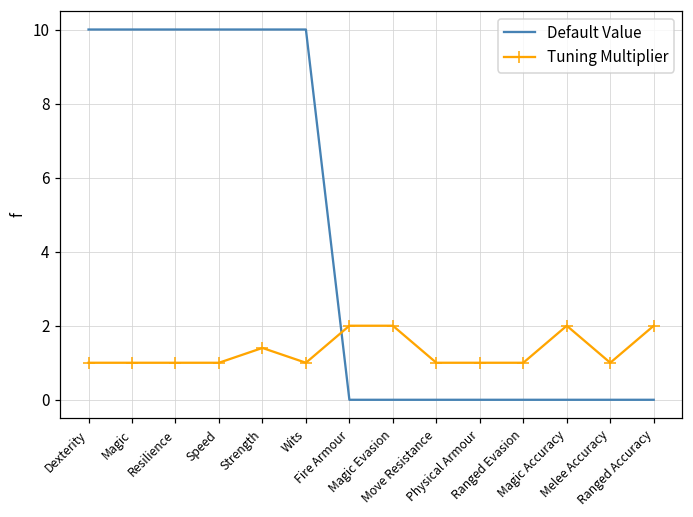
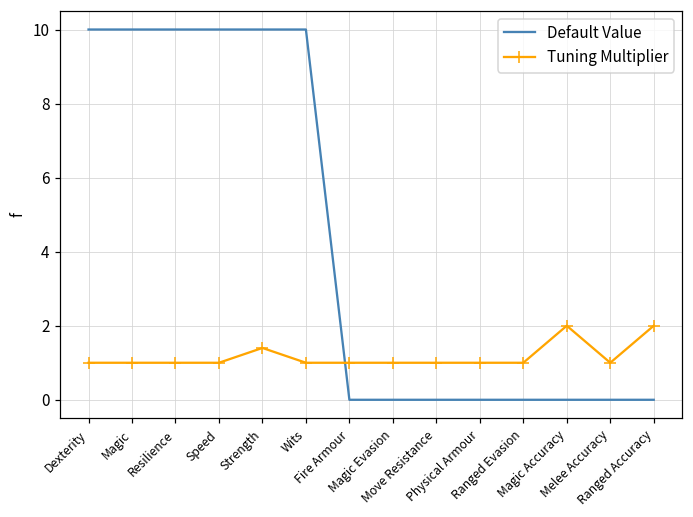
Tuning Multiplier, Fire Armour: 2 -> 1
Tuning Multiplier, Magic Evasion: 2 -> 1
